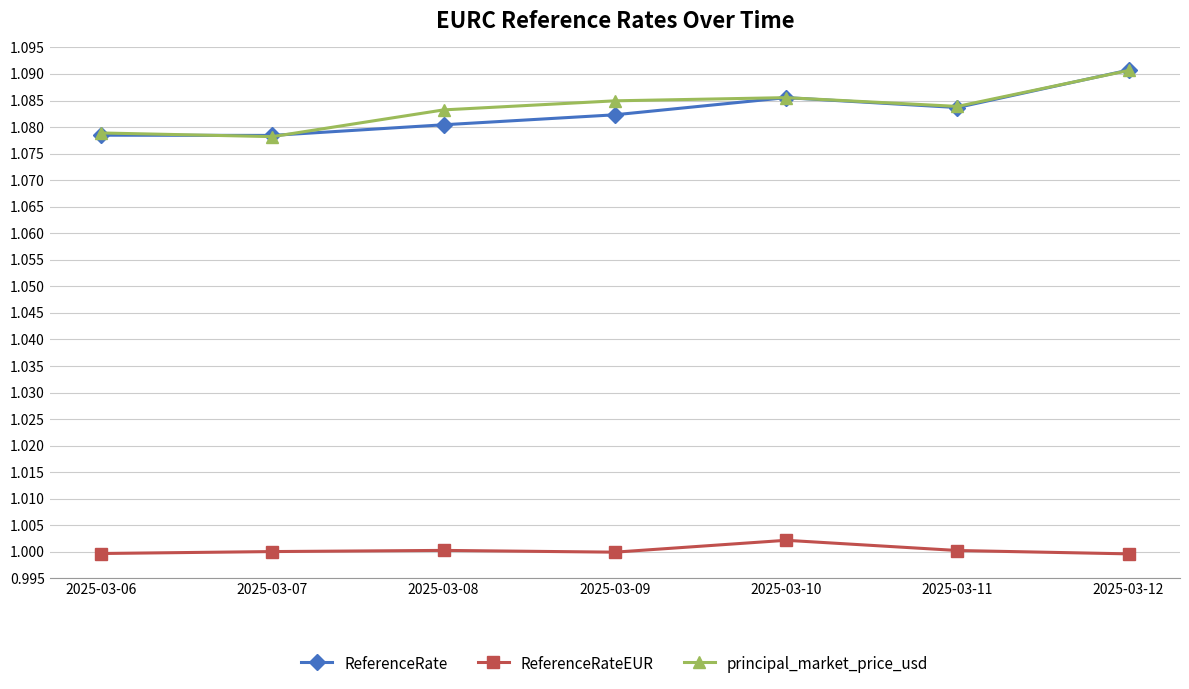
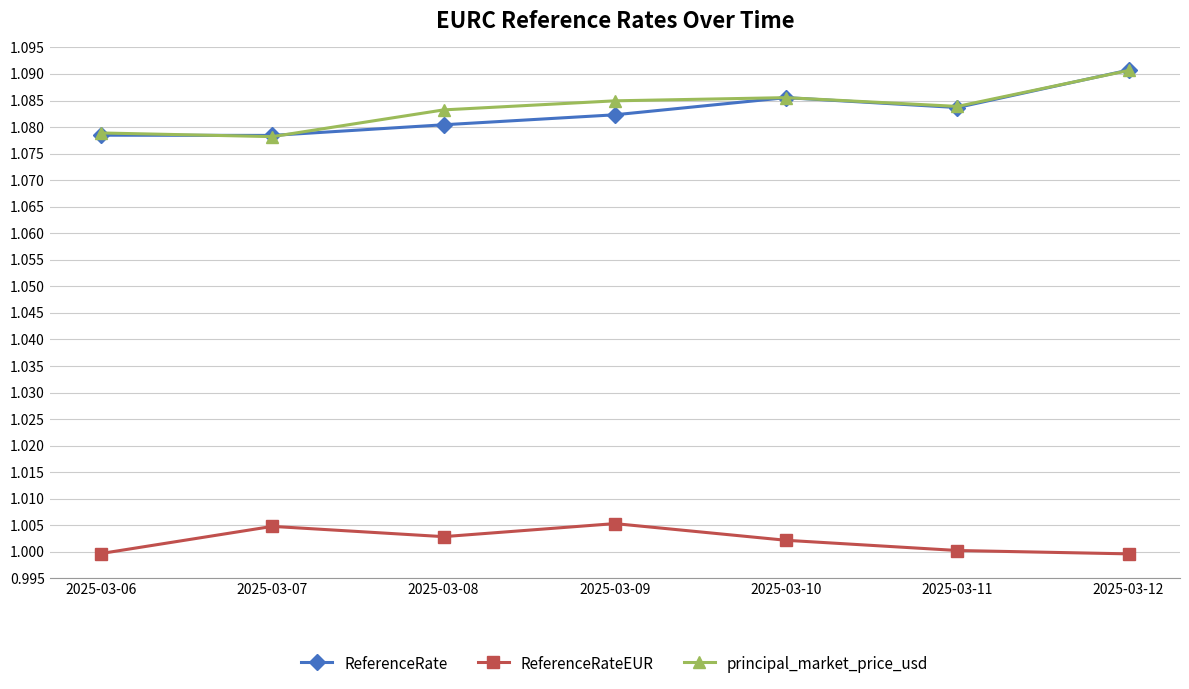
ReferenceRateEUR, 2025-03-07: 1.000 -> 1.005
ReferenceRateEUR, 2025-03-08: 1.000 -> 1.003
ReferenceRateEUR, 2025-03-09: 1.000 -> 1.005
